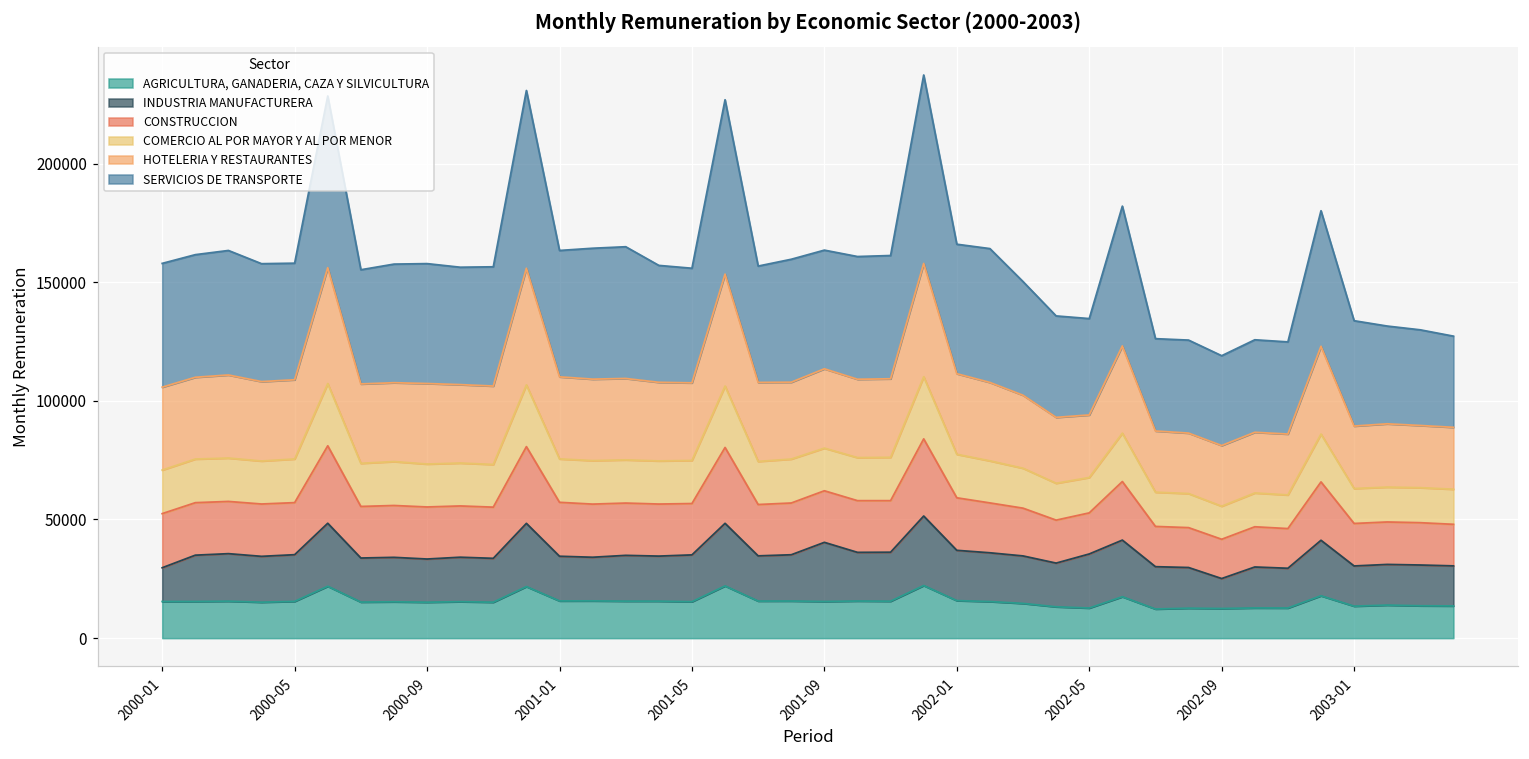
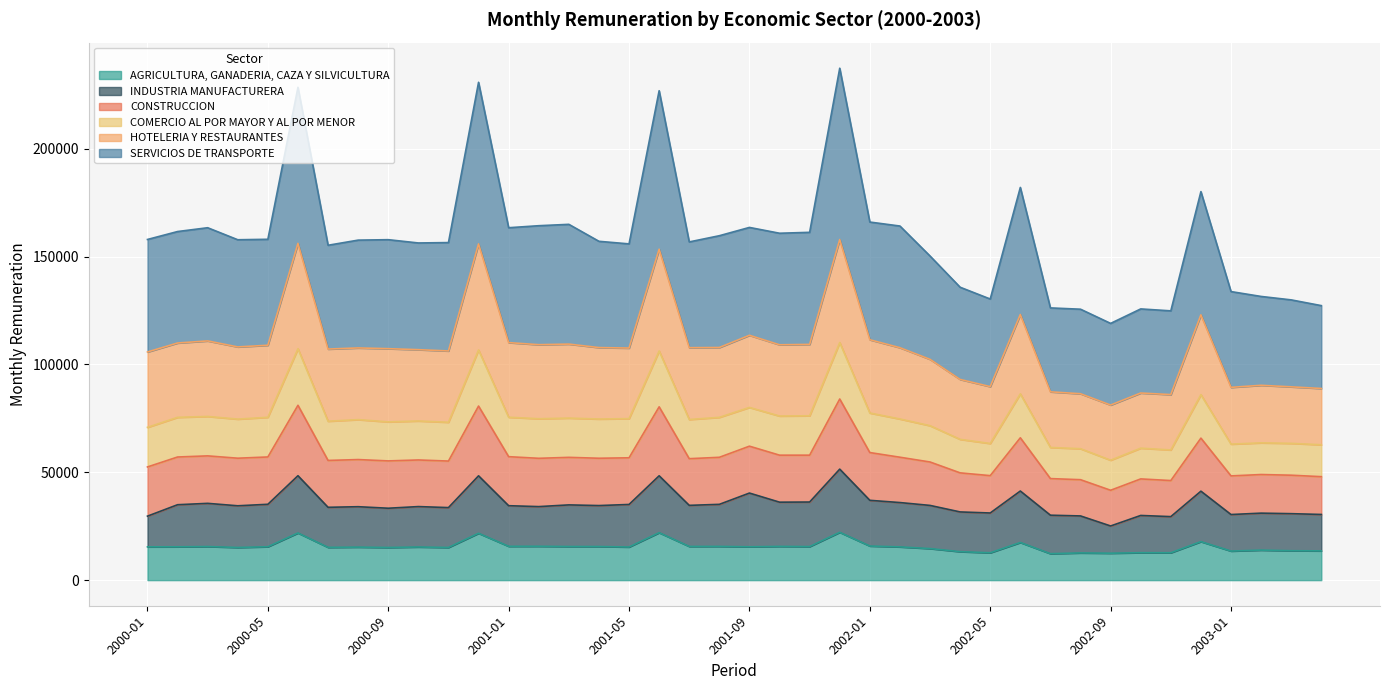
INDUSTRIA MANUFACTURERA, 2002-05: 23000 -> 18000
